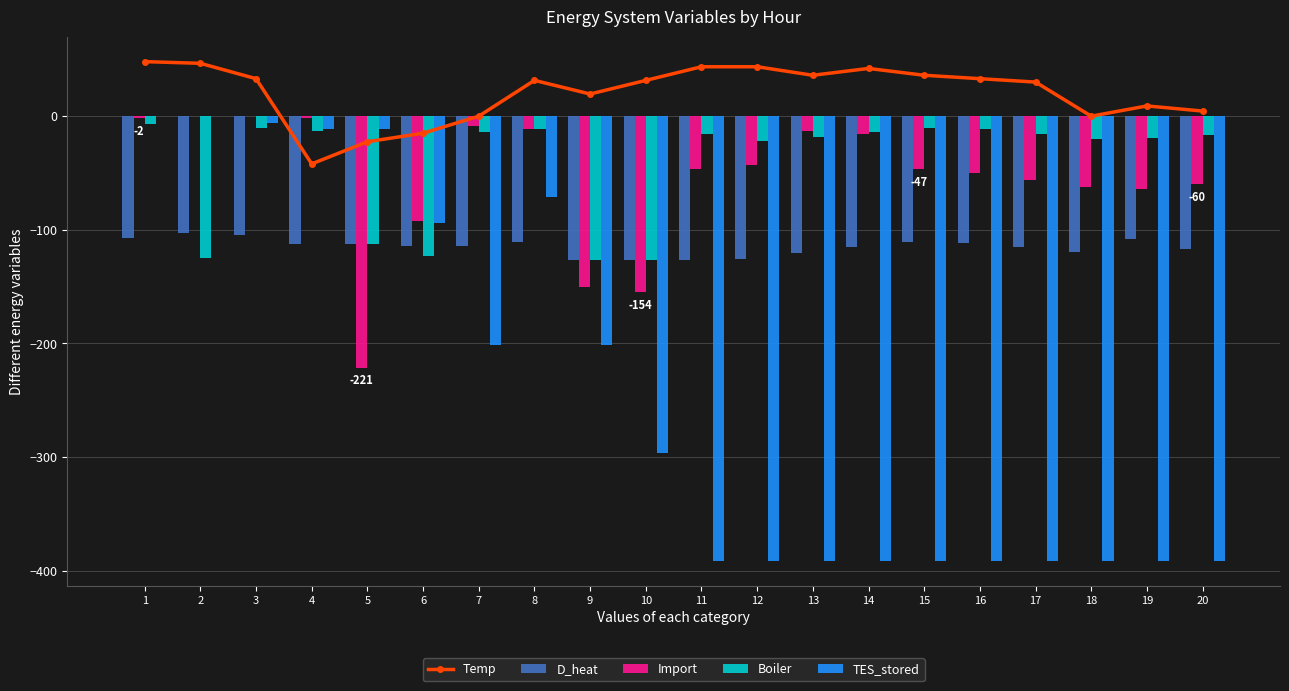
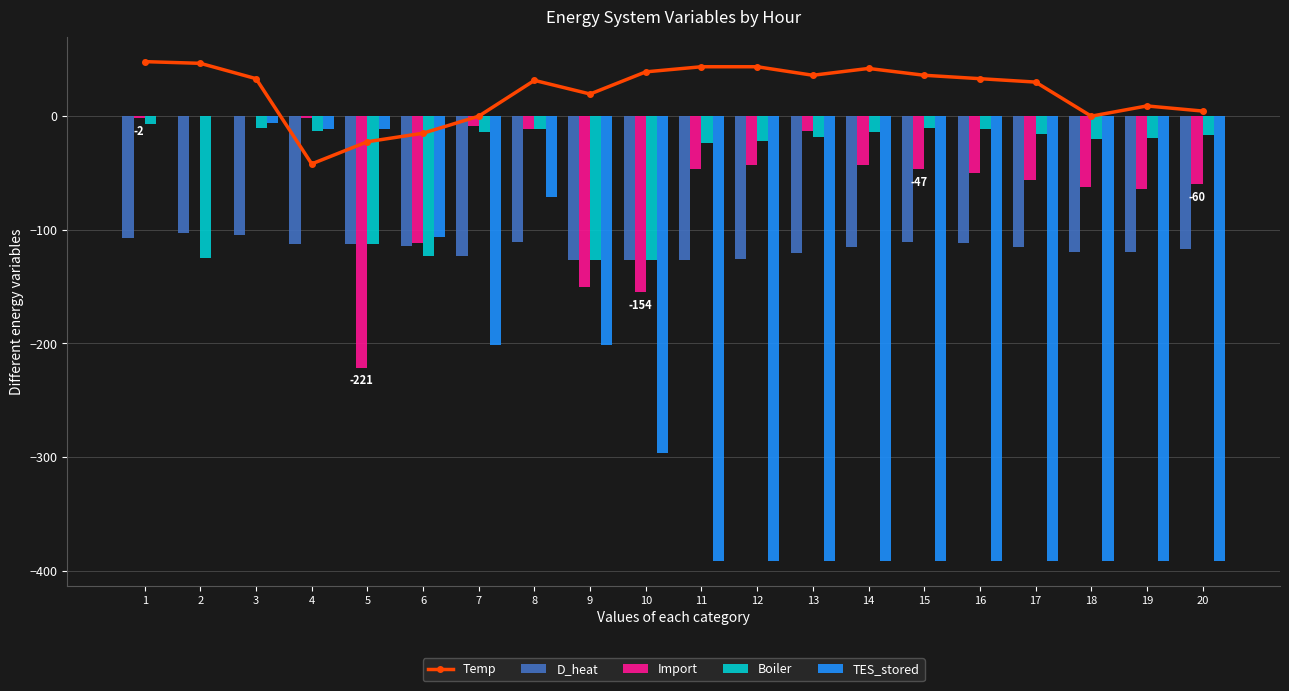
Import, 6: -93 -> -112
TES_stored, 6: -94 -> -106
D_heat, 7: -114 -> -123
Temp, 10: 32 -> 39
Boiler, 11: -16 -> -23
Import, 14: -16 -> -43
D_heat, 19: -108 -> -119
